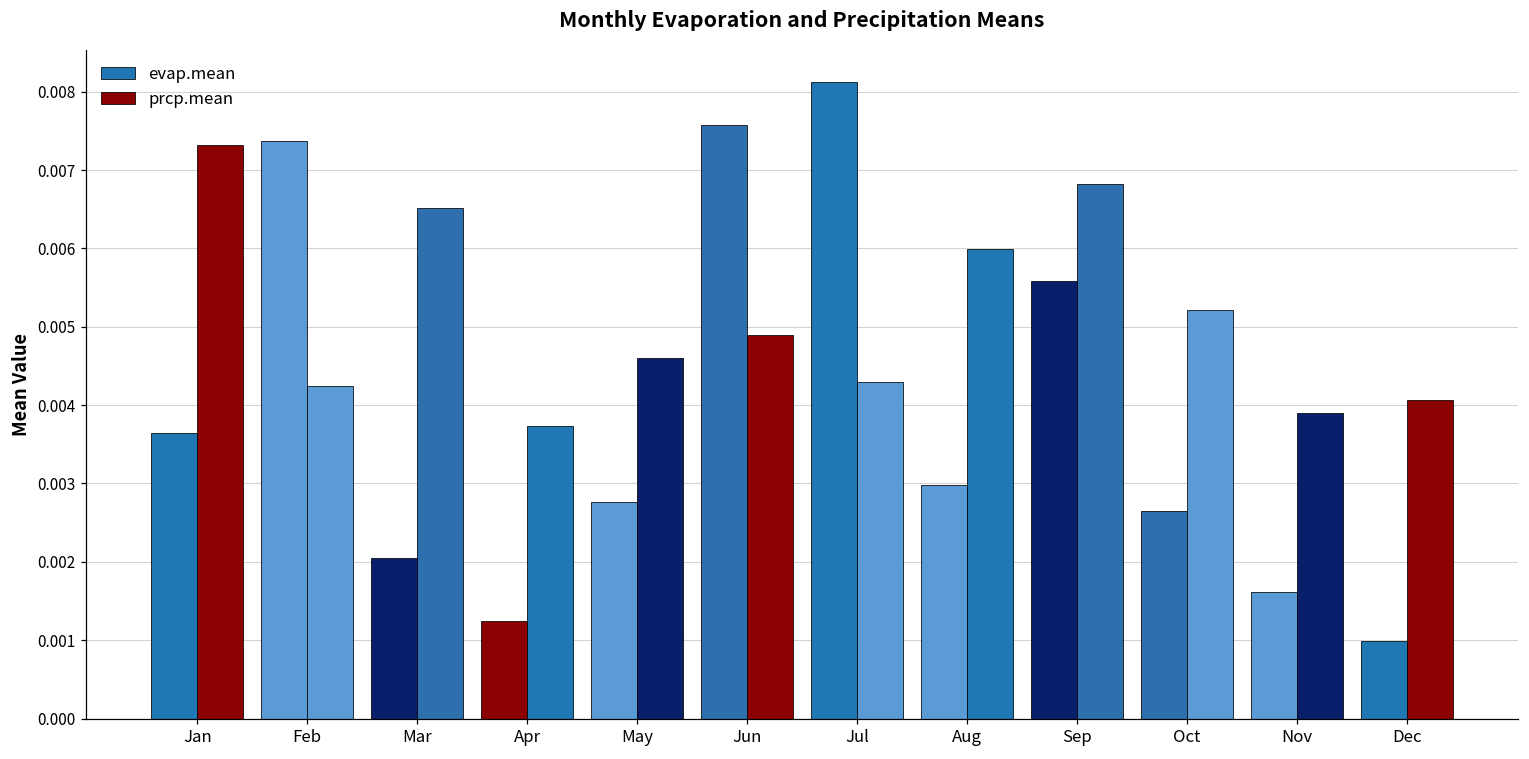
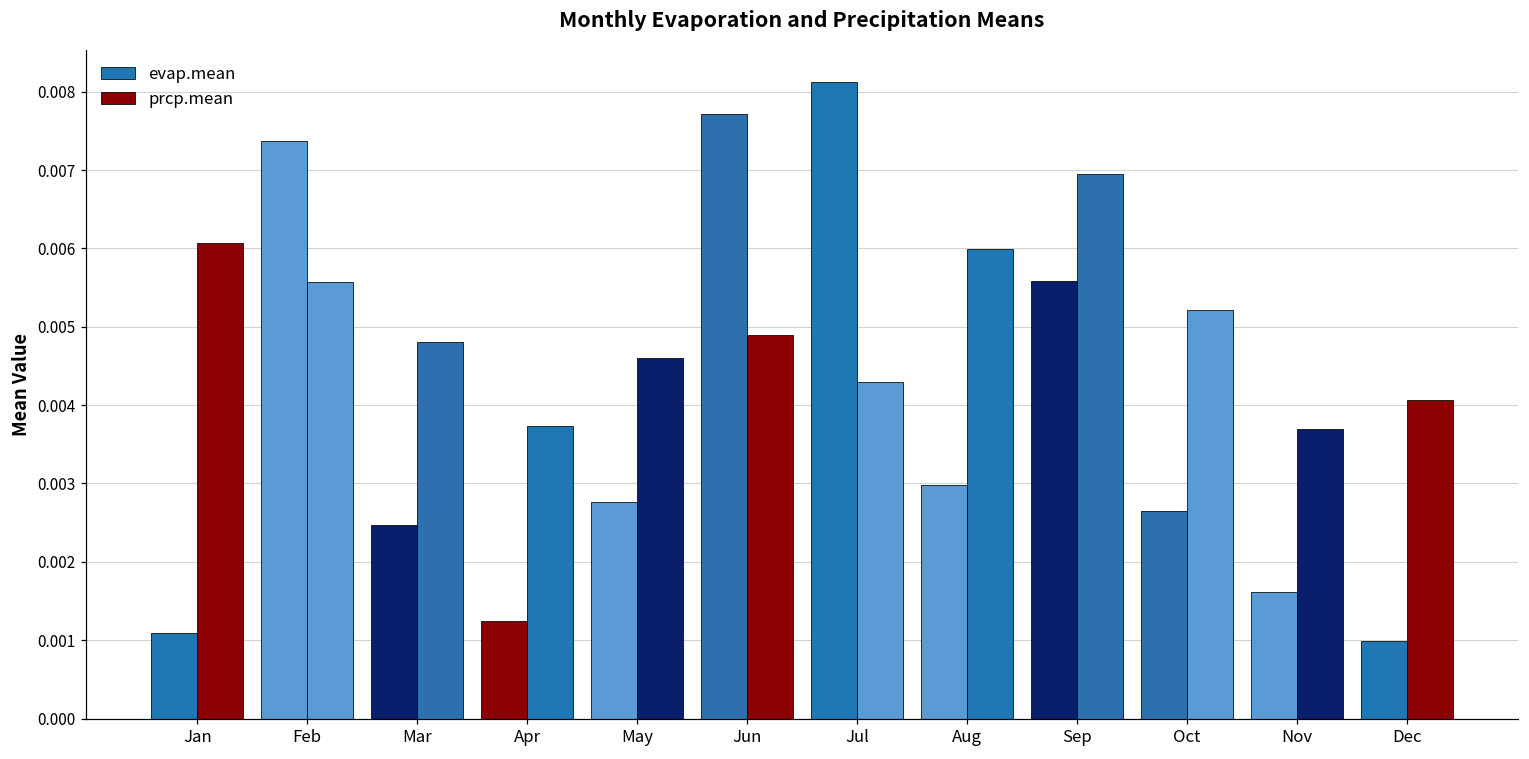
evap.mean, Jan: 0.0037 -> 0.0011
prcp.mean, Jan: 0.0073 -> 0.0061
prcp.mean, Feb: 0.0043 -> 0.0056
evap.mean, Mar: 0.0021 -> 0.0025
prcp.mean, Mar: 0.0065 -> 0.0048
evap.mean, Jun: 0.0076 -> 0.0077
prcp.mean, Sep: 0.0068 -> 0.0070
prcp.mean, Nov: 0.0039 -> 0.0037
